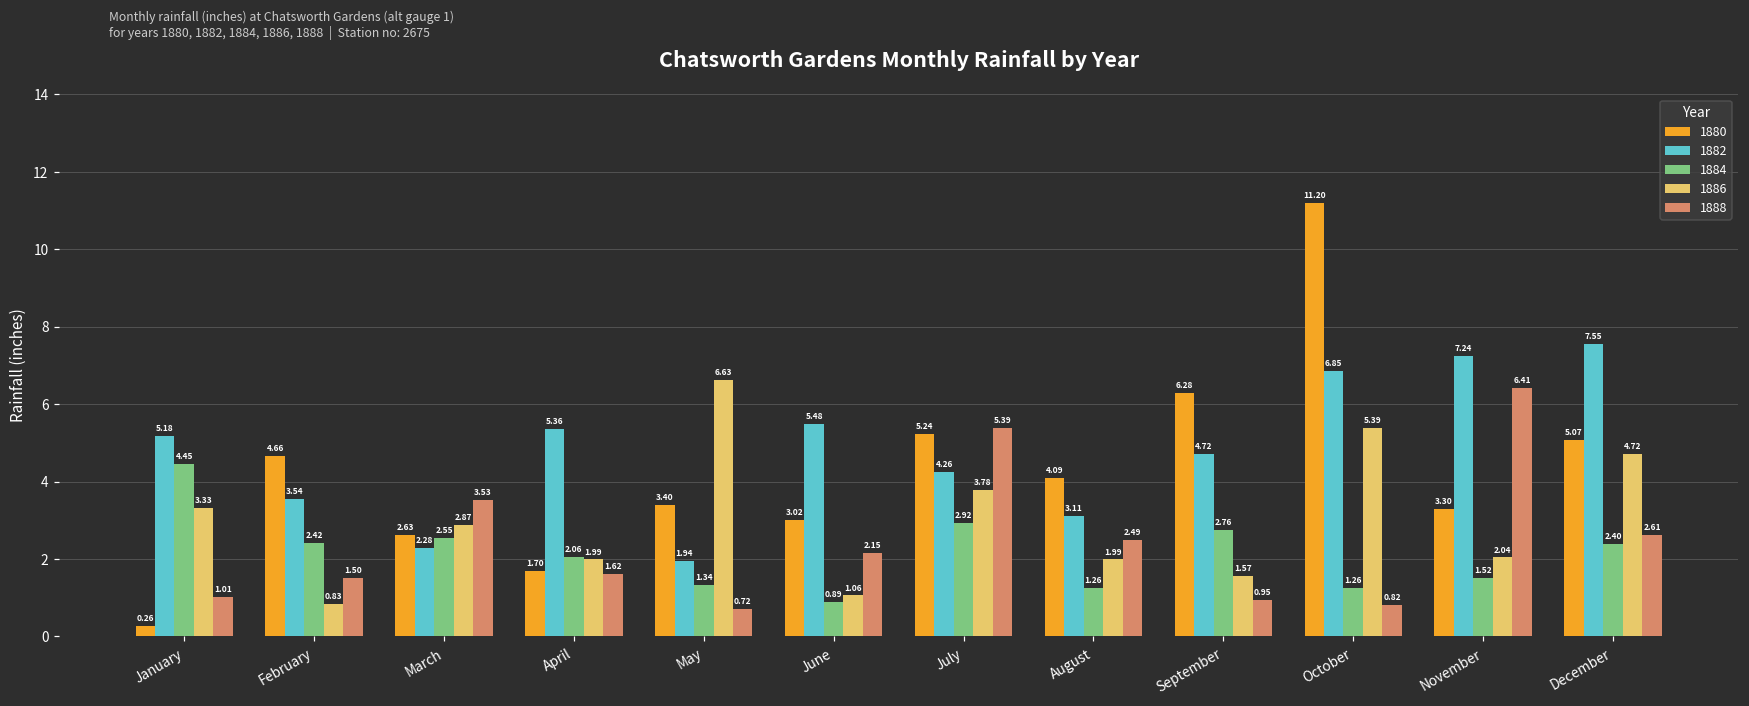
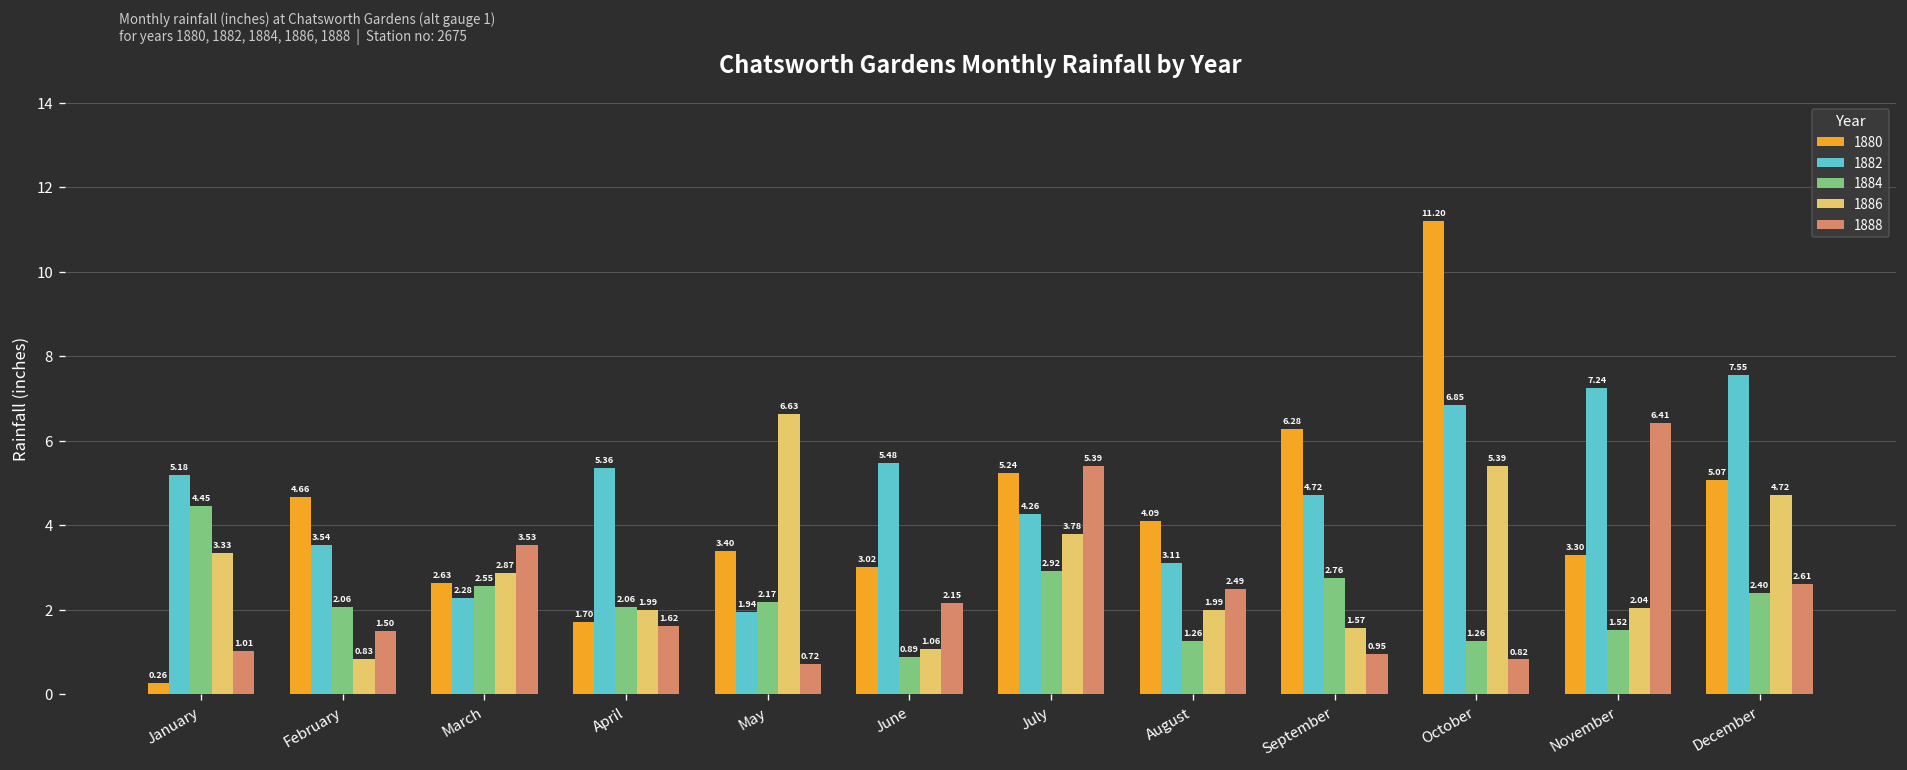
1884, February: 2.42 -> 2.06
1884, May: 1.34 -> 2.17
